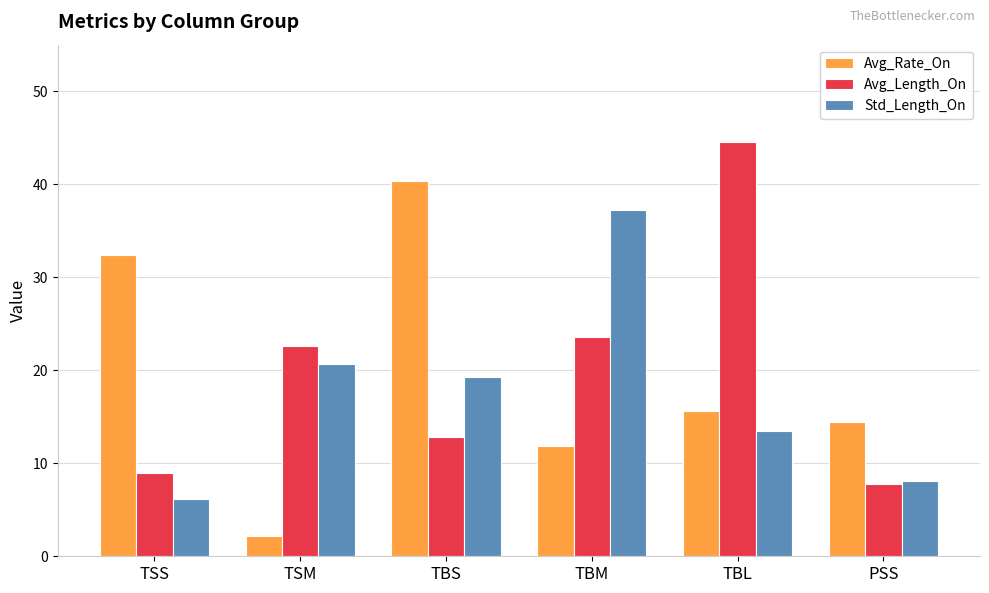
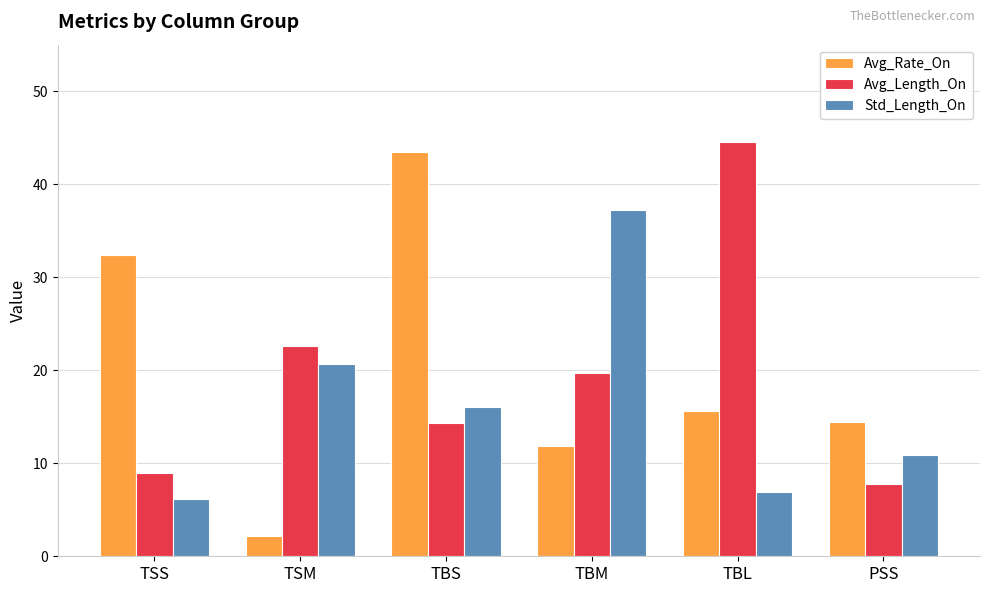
Avg_Rate_On, TBS: 40 -> 43
Avg_Length_On, TBS: 13 -> 14
Std_Length_On, TBS: 19 -> 16
Avg_Length_On, TBM: 24 -> 20
Std_Length_On, TBL: 13 -> 7
Std_Length_On, PSS: 8 -> 11
